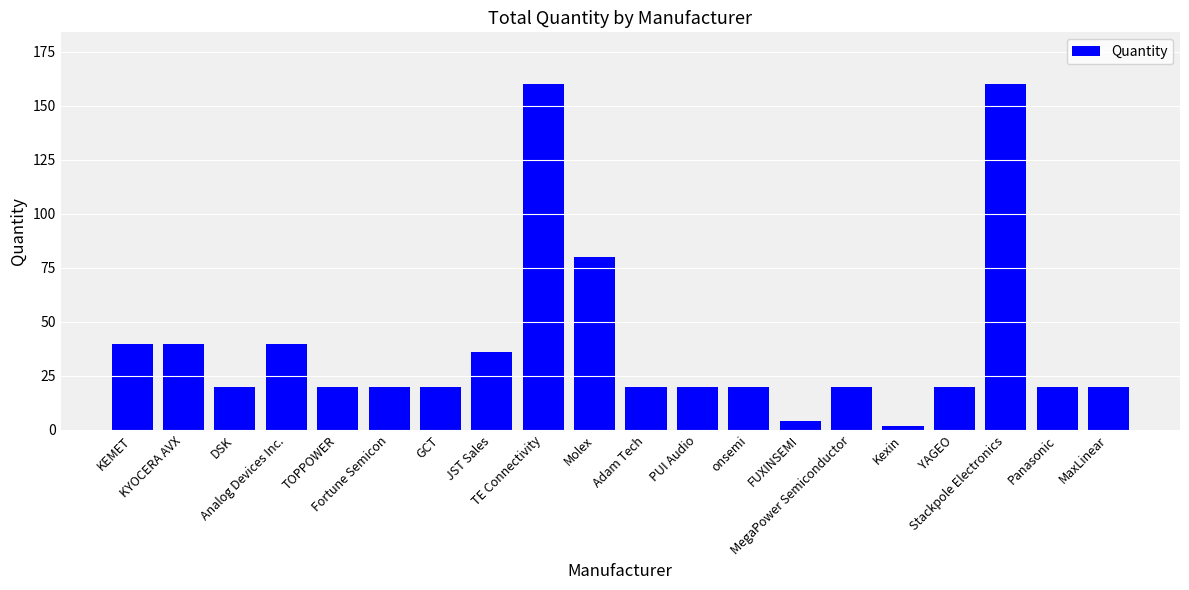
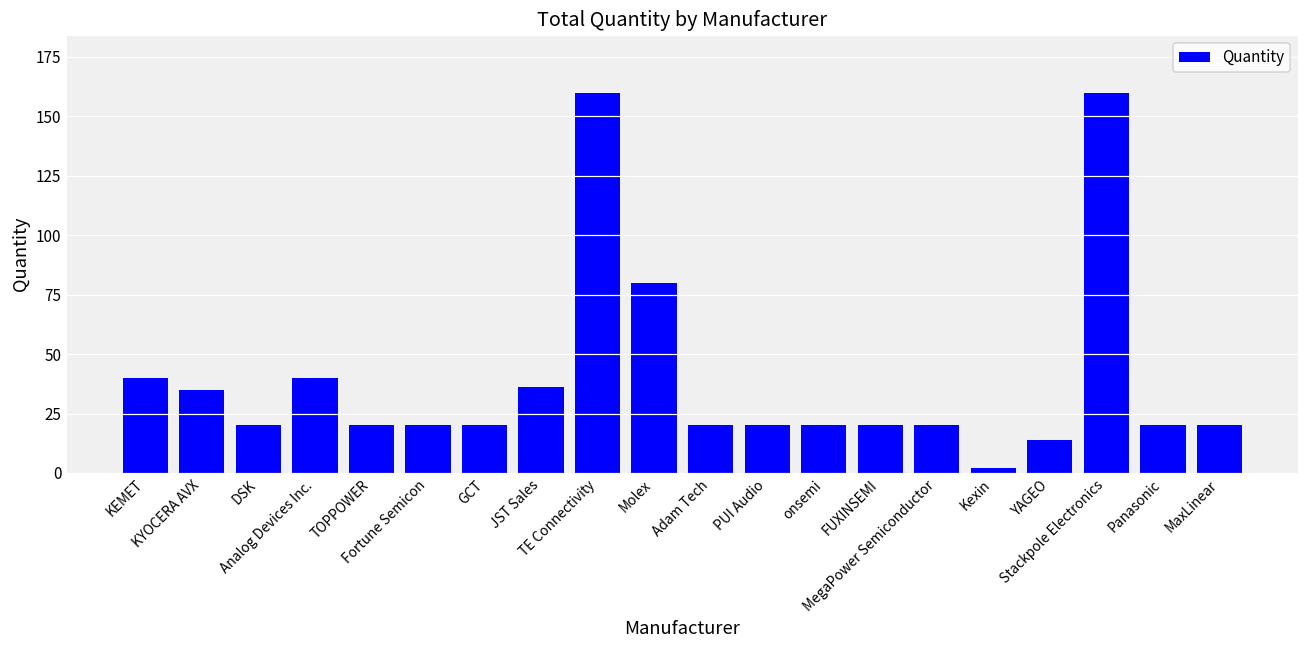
KYOCERA AVX: 40 -> 35
FUXINSEMI: 4 -> 20
YAGEO: 20 -> 14
